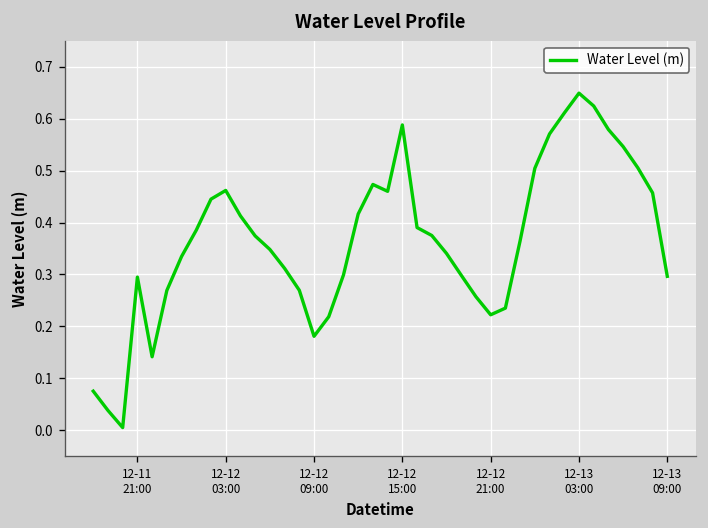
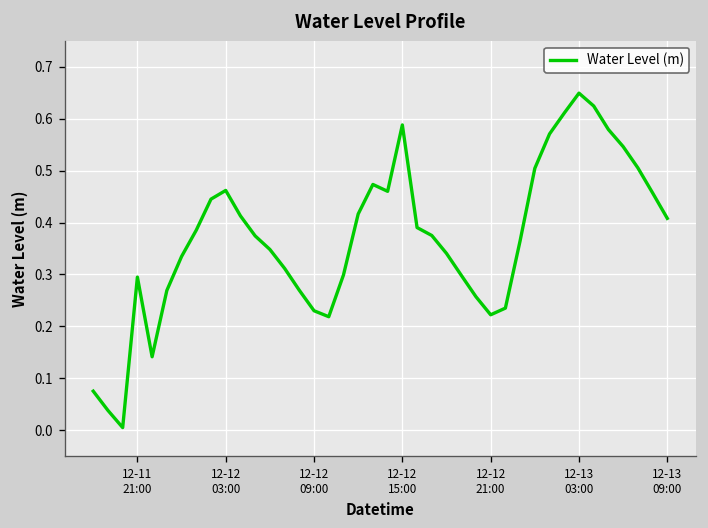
12-12 09:00: 0.18 -> 0.23
12-13 09:00: 0.30 -> 0.41
